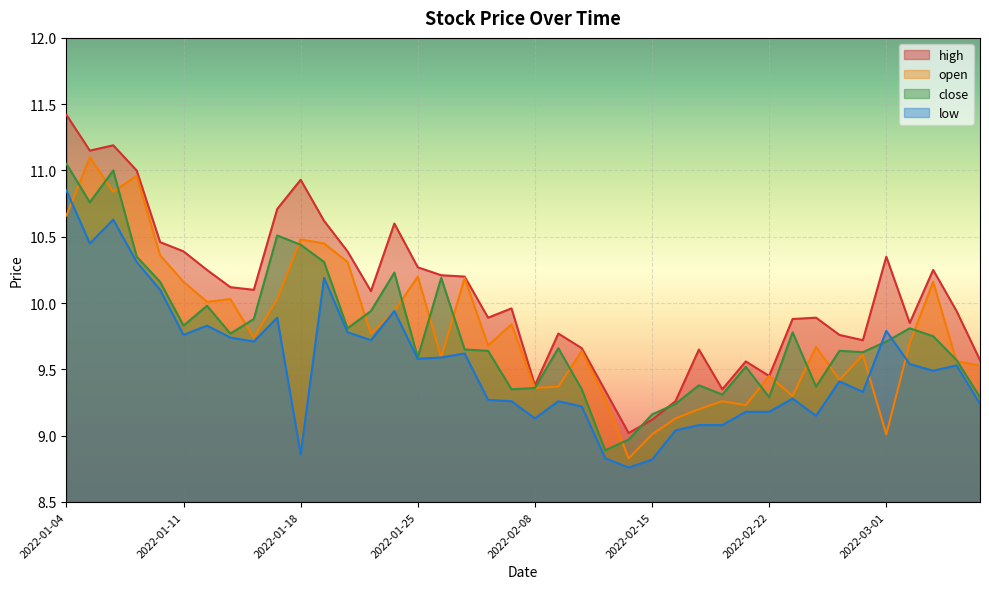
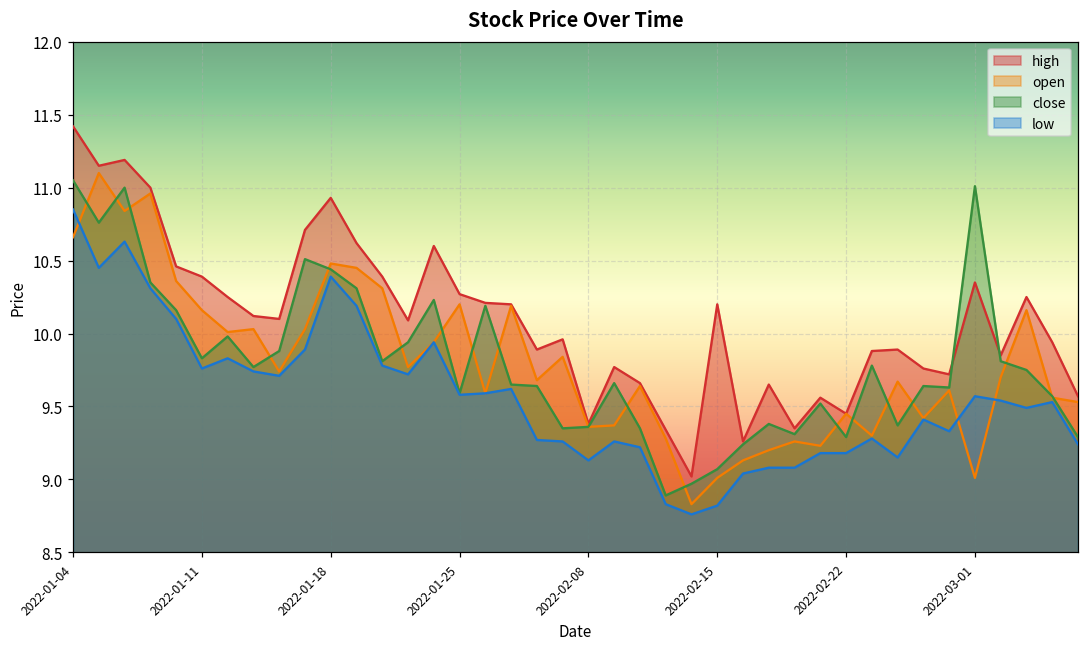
low, 2022-01-18: 8.86 -> 10.39
high, 2022-02-15: 9.12 -> 10.20
close, 2022-02-15: 9.16 -> 9.07
close, 2022-03-01: 9.71 -> 11.01
low, 2022-03-01: 9.79 -> 9.57
